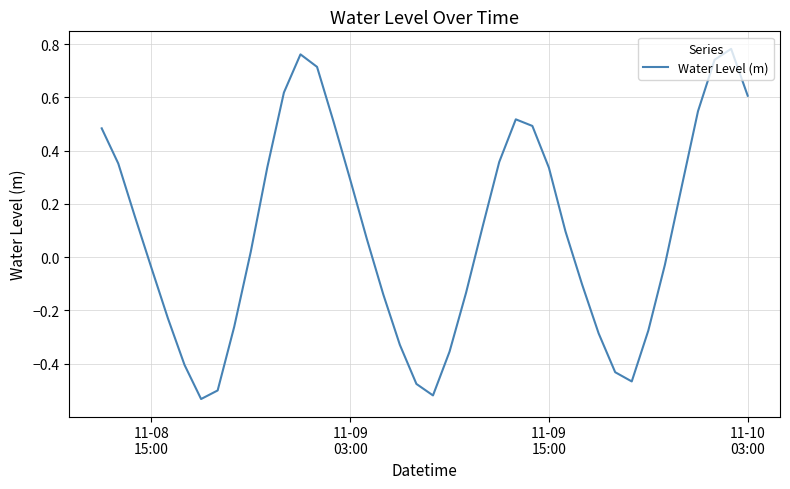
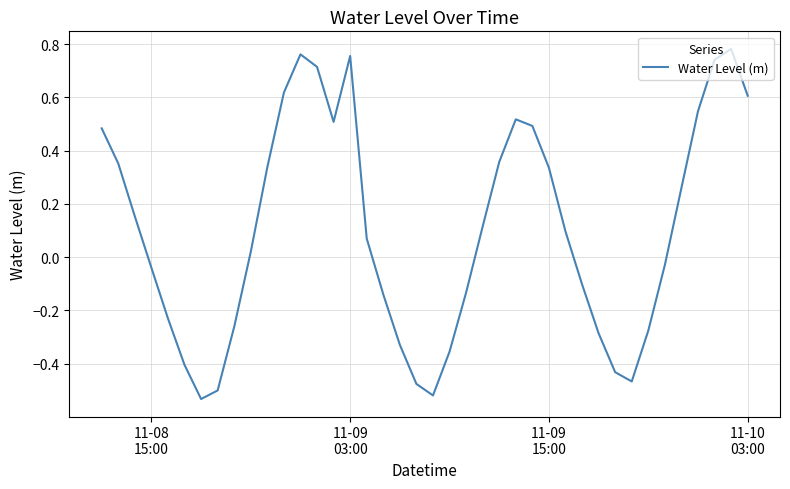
11-09 03:00: 0.29 -> 0.75
